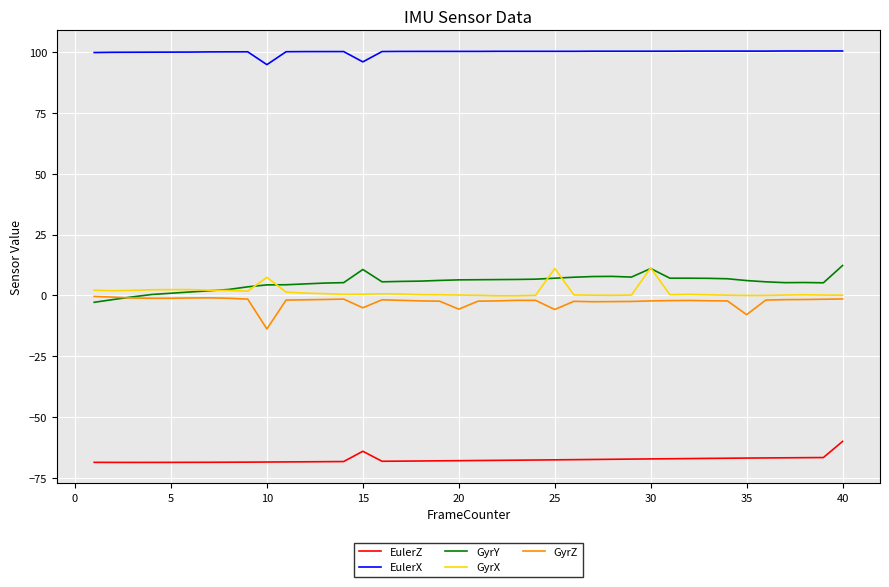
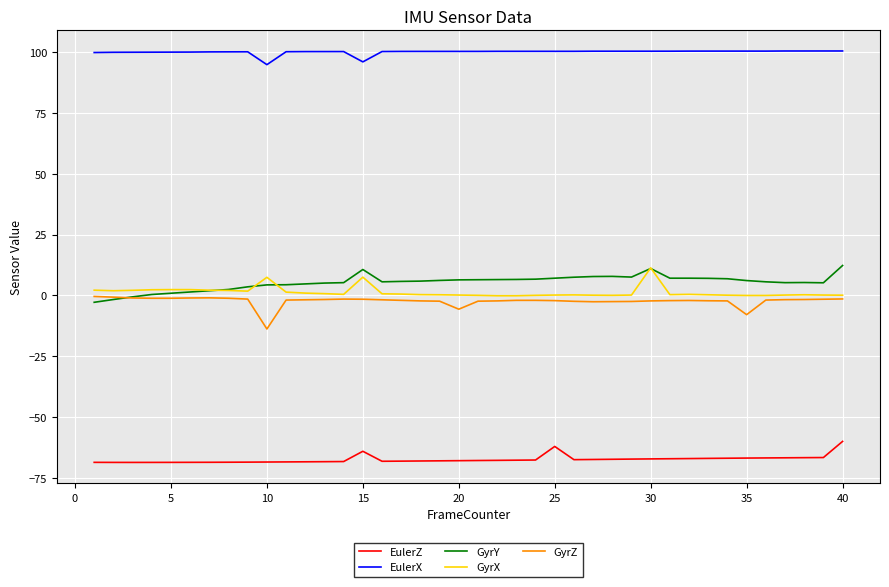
GyrX, 15: 0 -> 7
GyrZ, 15: -5 -> -2
EulerZ, 25: -68 -> -62
GyrX, 25: 11 -> 0
GyrZ, 25: -6 -> -2
